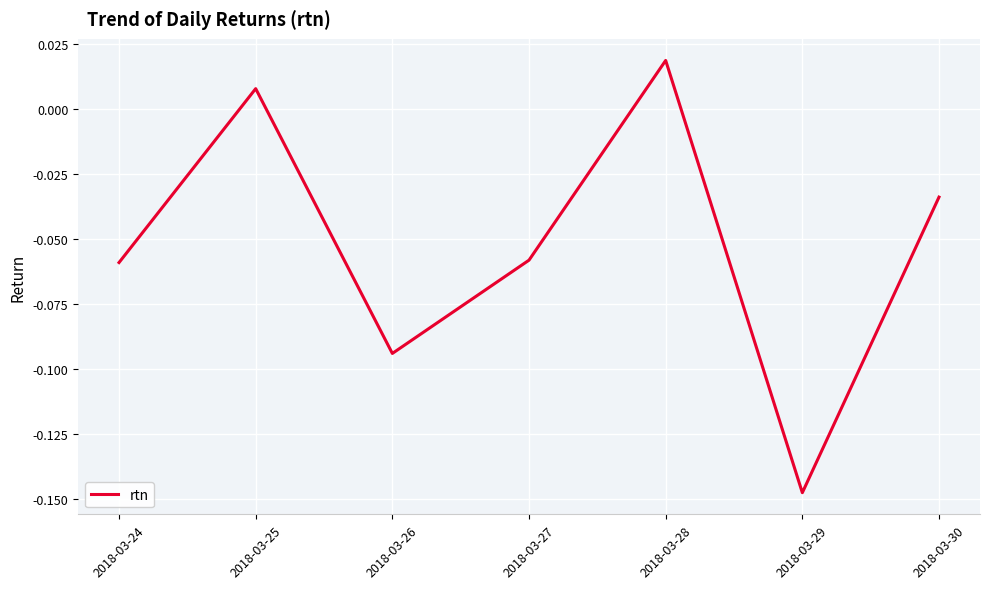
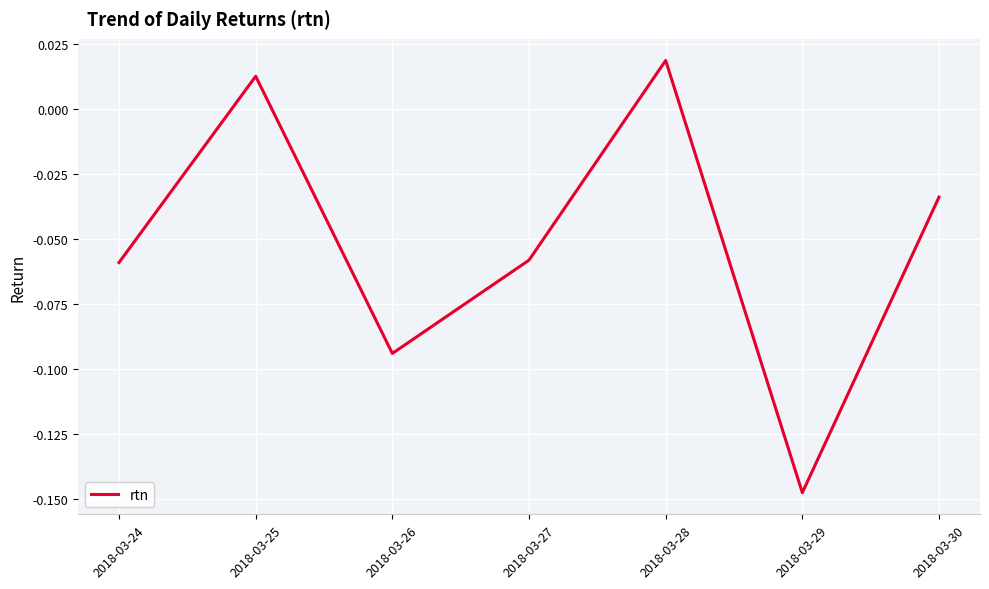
2018-03-25: 0.008 -> 0.013
